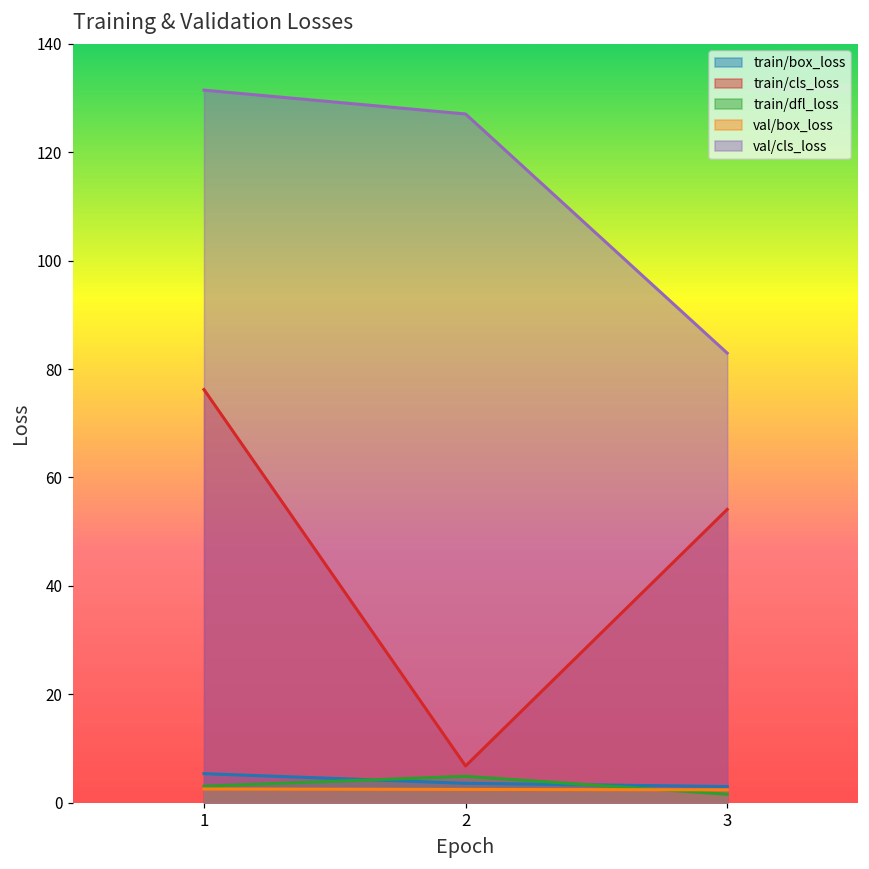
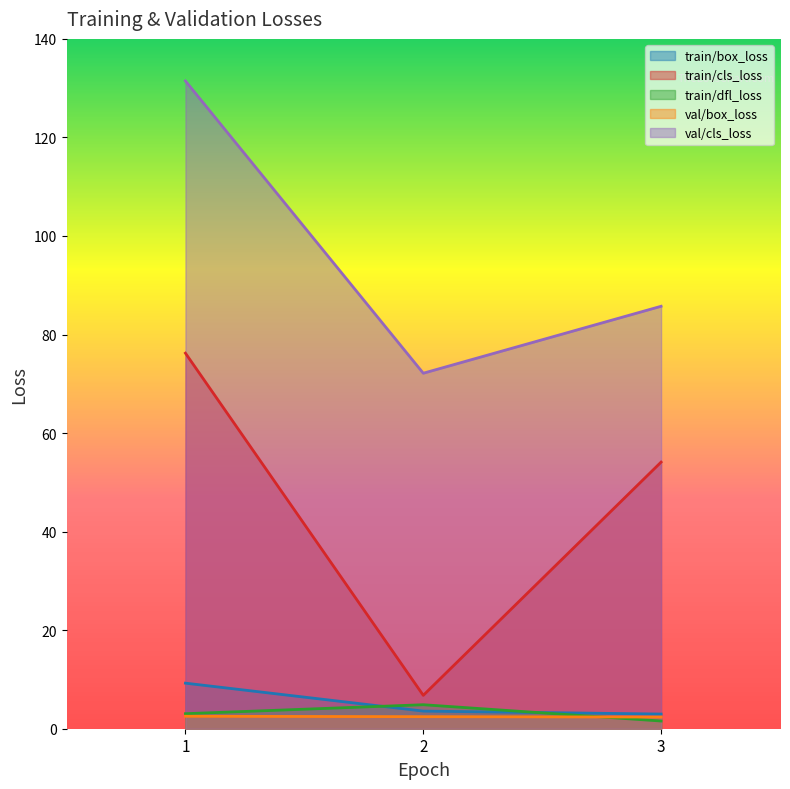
train/box_loss, 1: 5 -> 9
val/cls_loss, 2: 127 -> 72
val/cls_loss, 3: 83 -> 86
